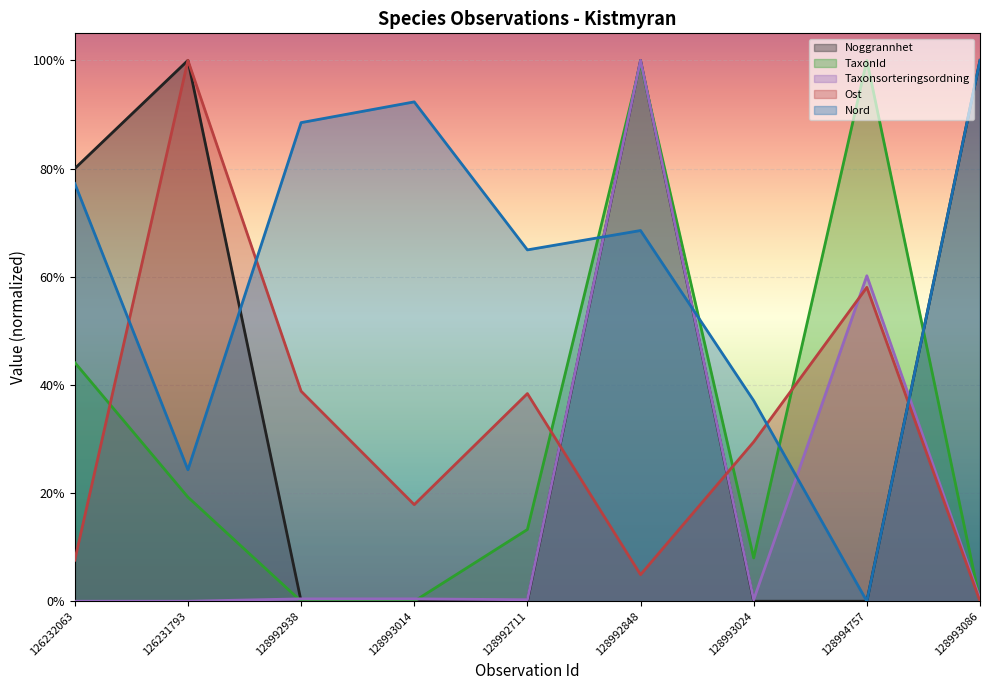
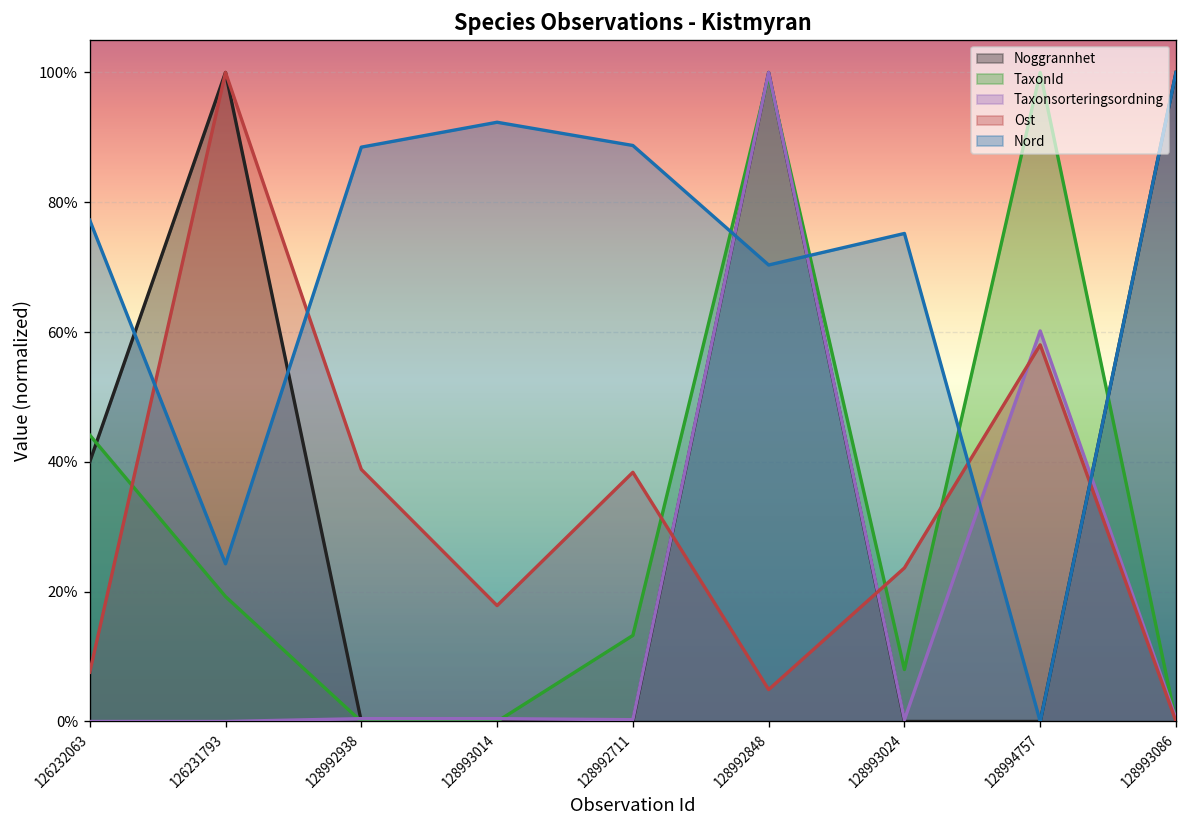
Noggrannhet, 126232063: 80% -> 40%
Nord, 128992711: 65% -> 89%
Nord, 128992848: 69% -> 70%
Ost, 128993024: 29% -> 24%
Nord, 128993024: 37% -> 75%
